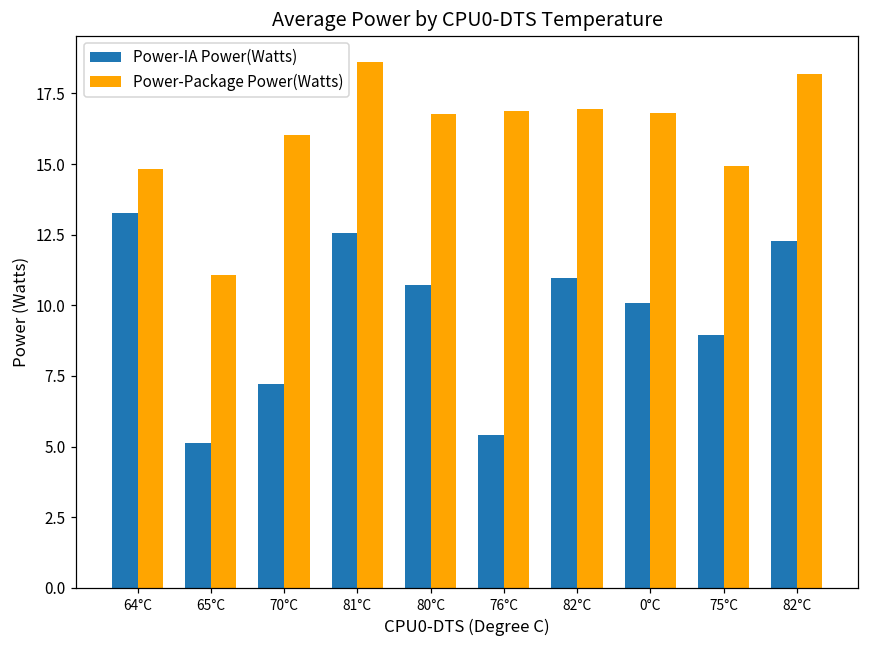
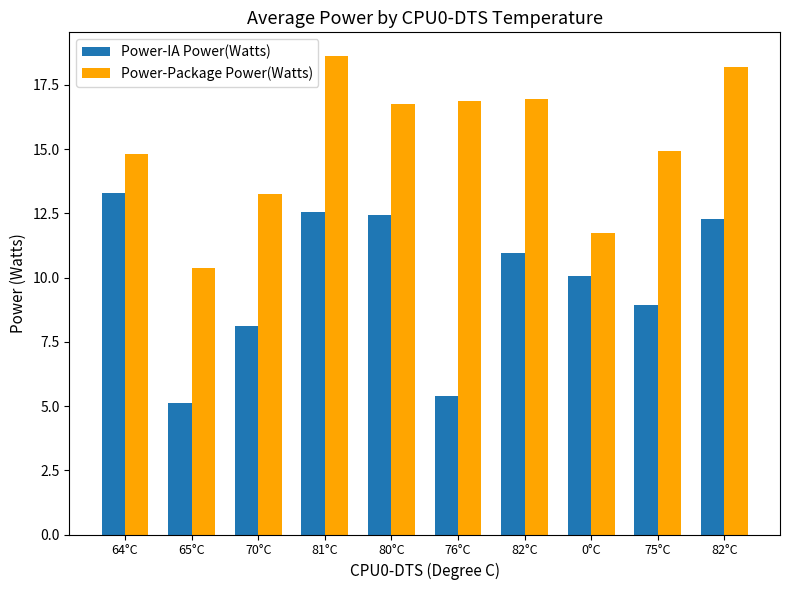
Power-Package Power(Watts), 65°C: 11.1 -> 10.4
Power-IA Power(Watts), 70°C: 7.2 -> 8.1
Power-Package Power(Watts), 70°C: 16.0 -> 13.2
Power-IA Power(Watts), 80°C: 10.7 -> 12.4
Power-Package Power(Watts), 0°C: 16.8 -> 11.7
